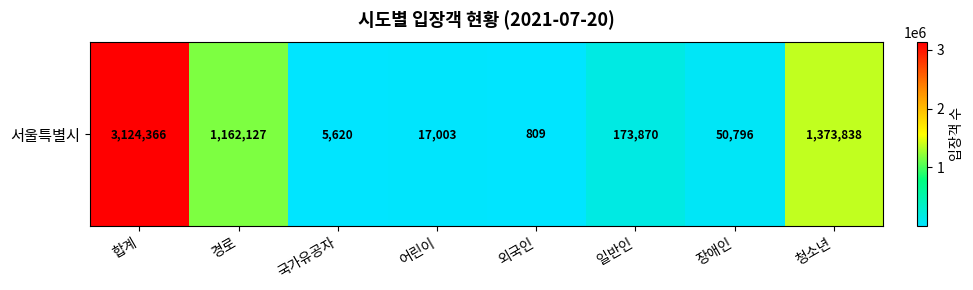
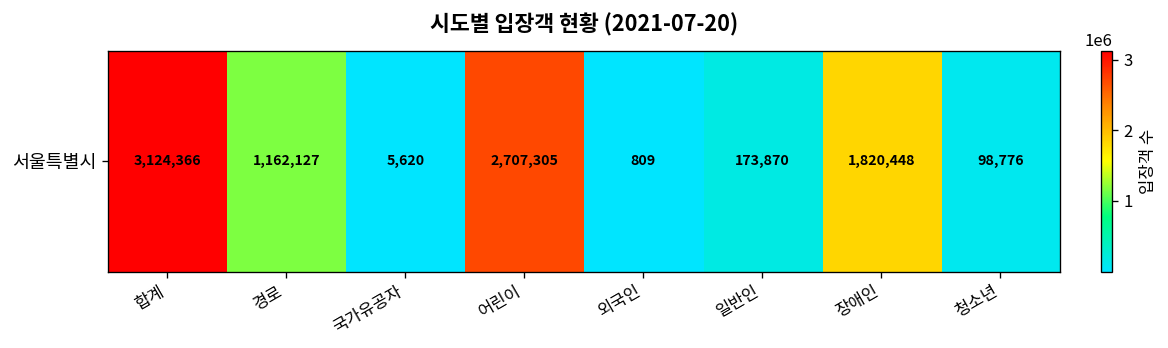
서울특별시, 어린이: 17,003 -> 2,707,305
서울특별시, 장애인: 50,796 -> 1,820,448
서울특별시, 청소년: 1,373,838 -> 98,776
